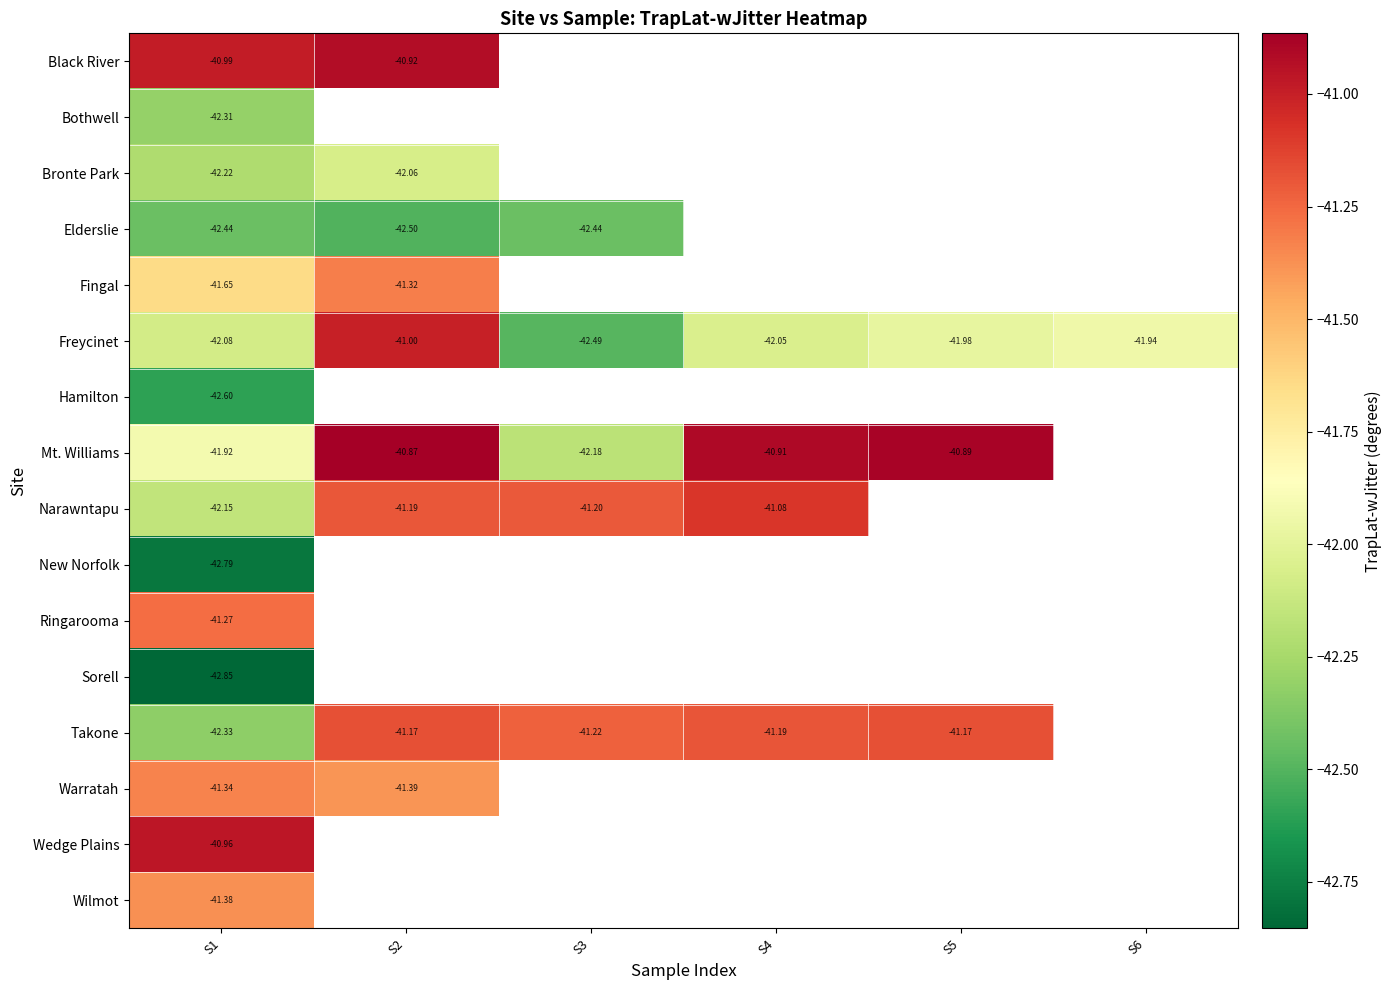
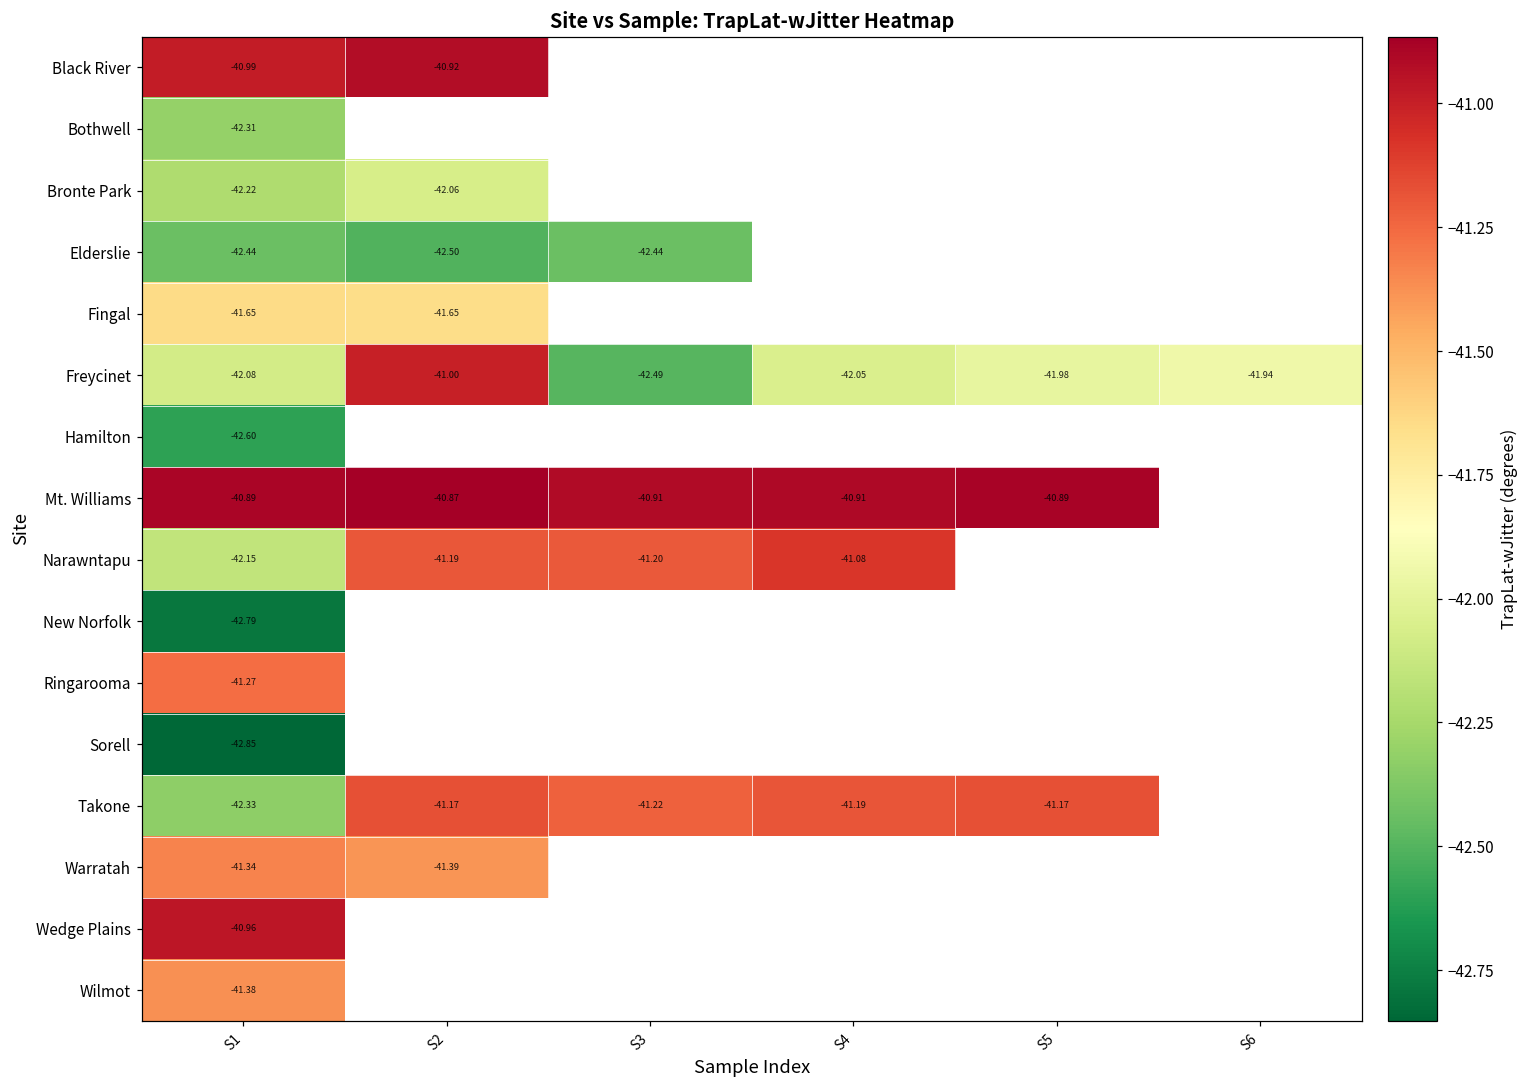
Fingal, S2: -41.32 -> -41.65
Mt. Williams, S1: -41.92 -> -40.89
Mt. Williams, S3: -42.18 -> -40.91
